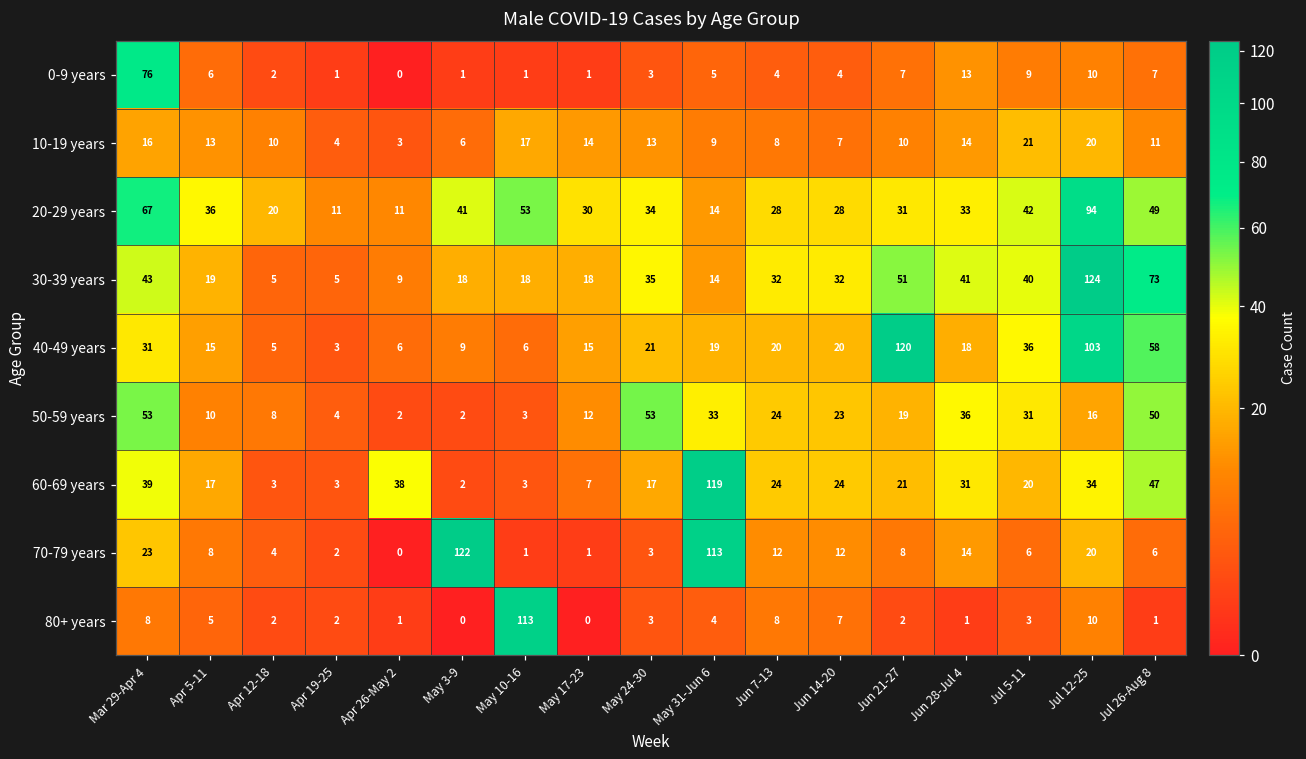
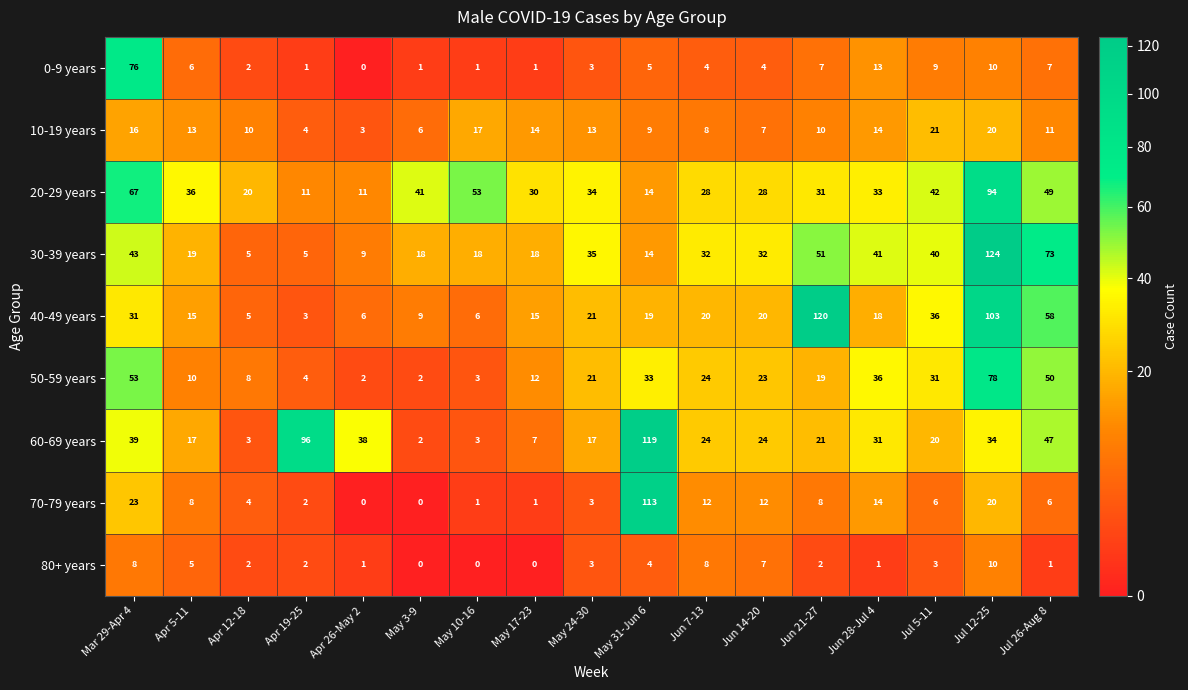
50-59 years, May 24-30: 53 -> 21
50-59 years, Jul 12-25: 16 -> 78
60-69 years, Apr 19-25: 3 -> 96
70-79 years, May 3-9: 122 -> 0
80+ years, May 10-16: 113 -> 0
